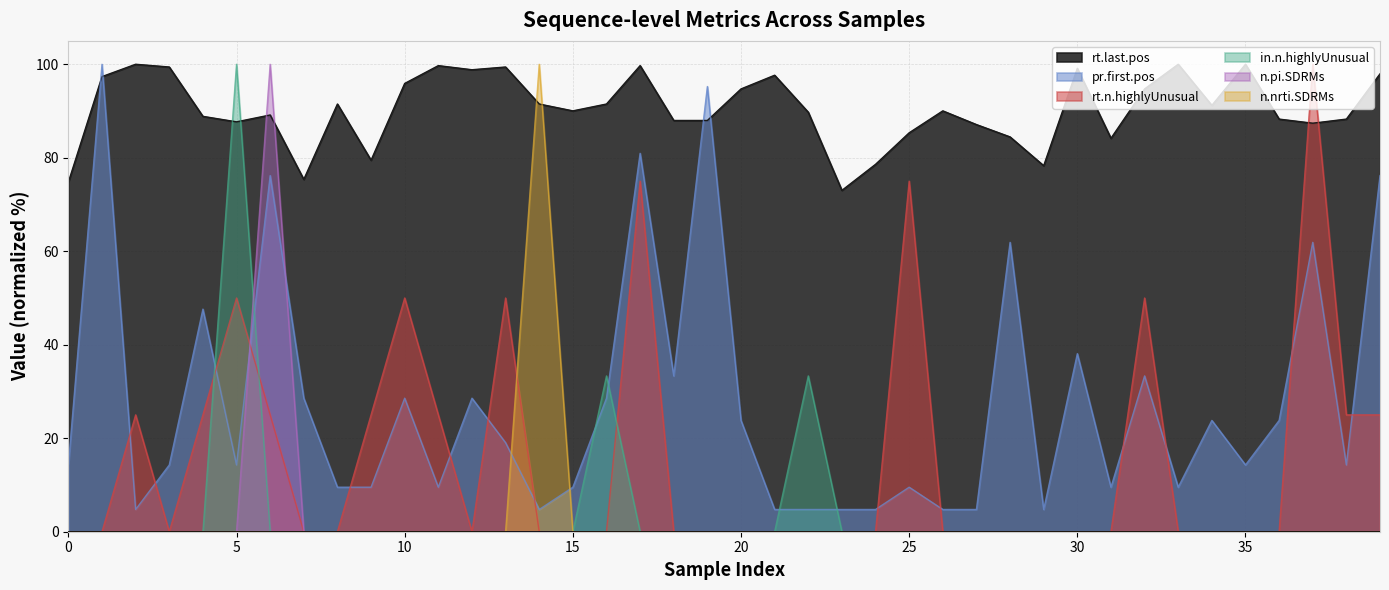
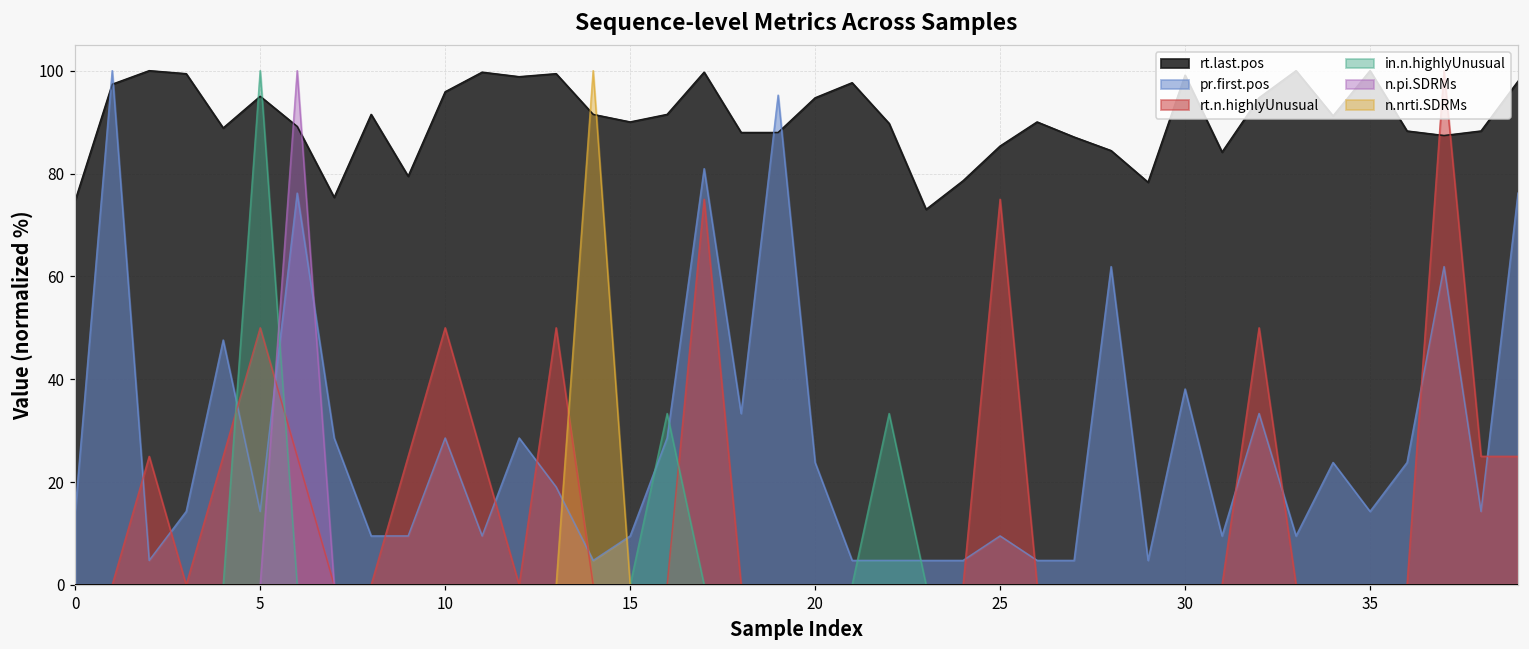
rt.last.pos, 5: 88 -> 95
